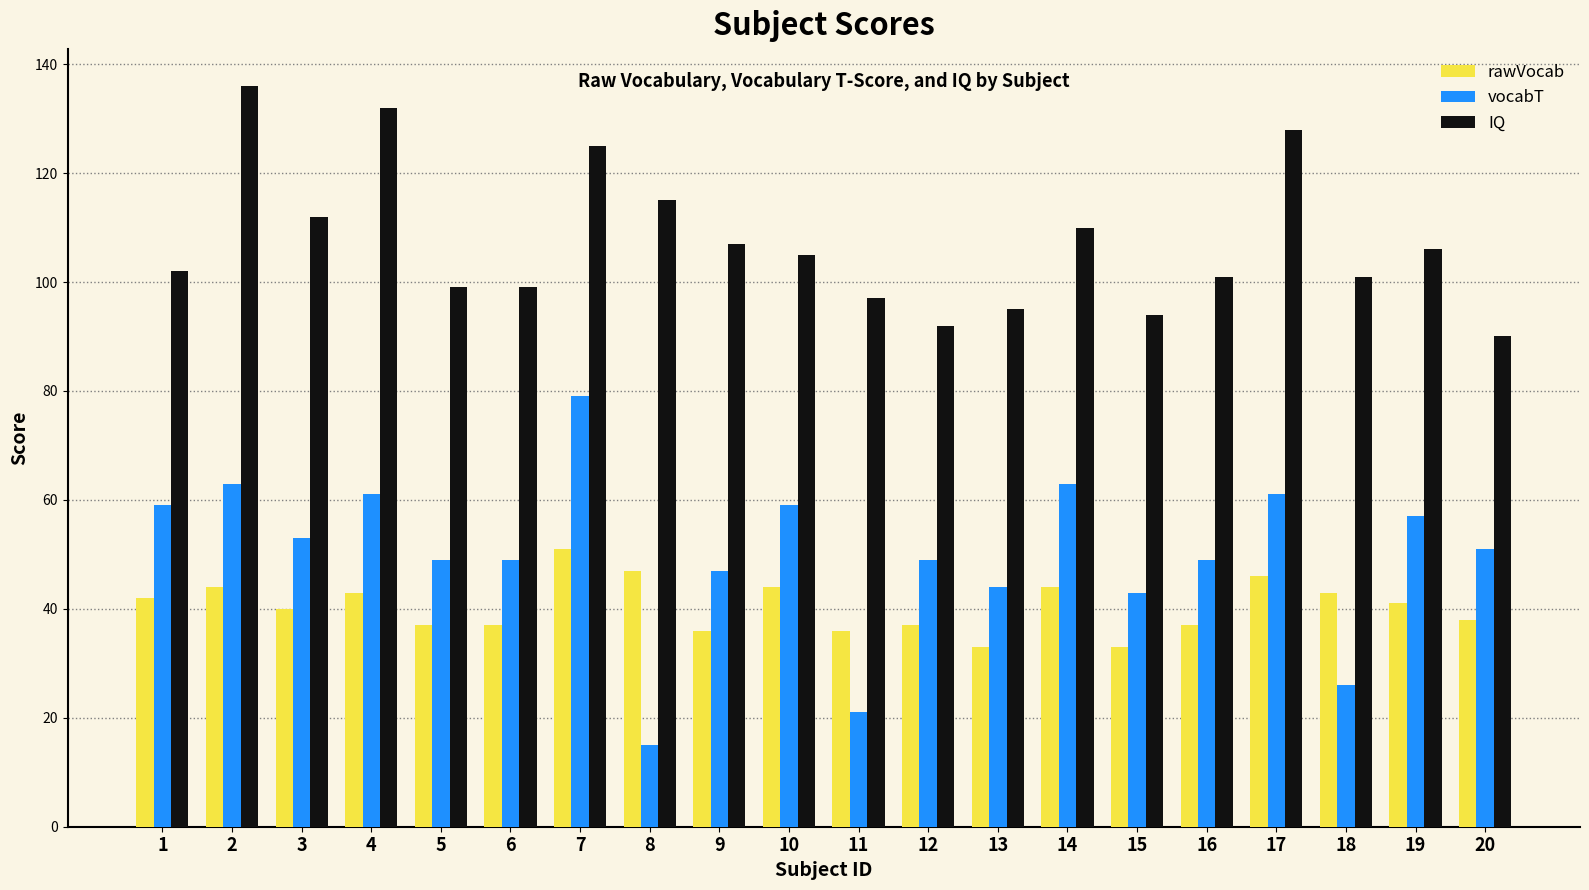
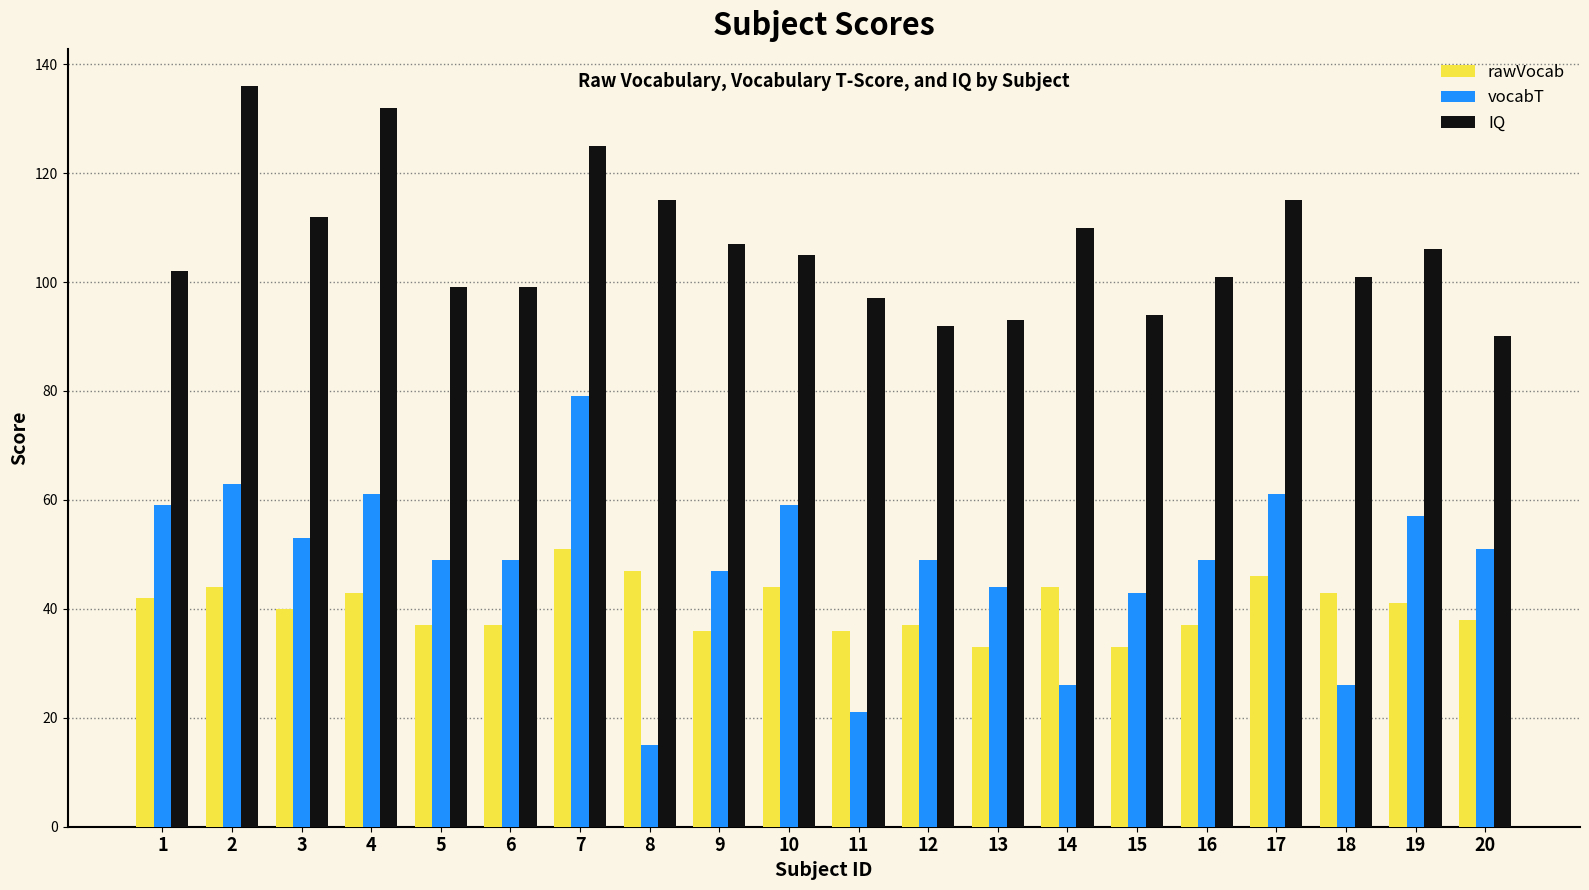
IQ, 13: 95 -> 93
vocabT, 14: 63 -> 26
IQ, 17: 128 -> 115
